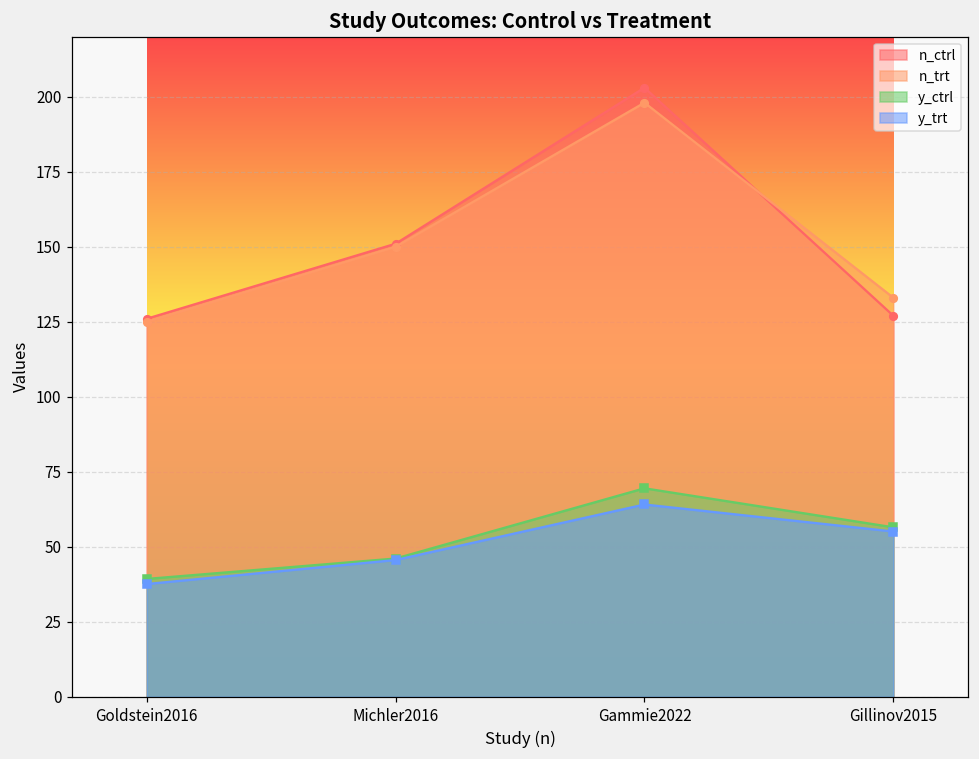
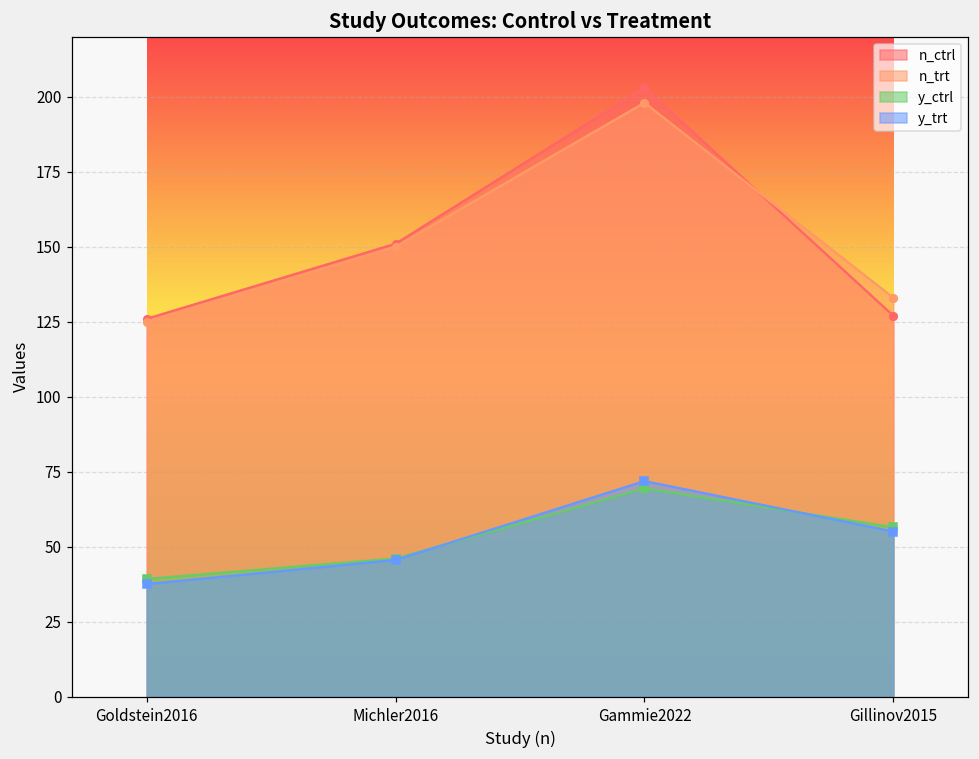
y_trt, Gammie2022: 64 -> 72
